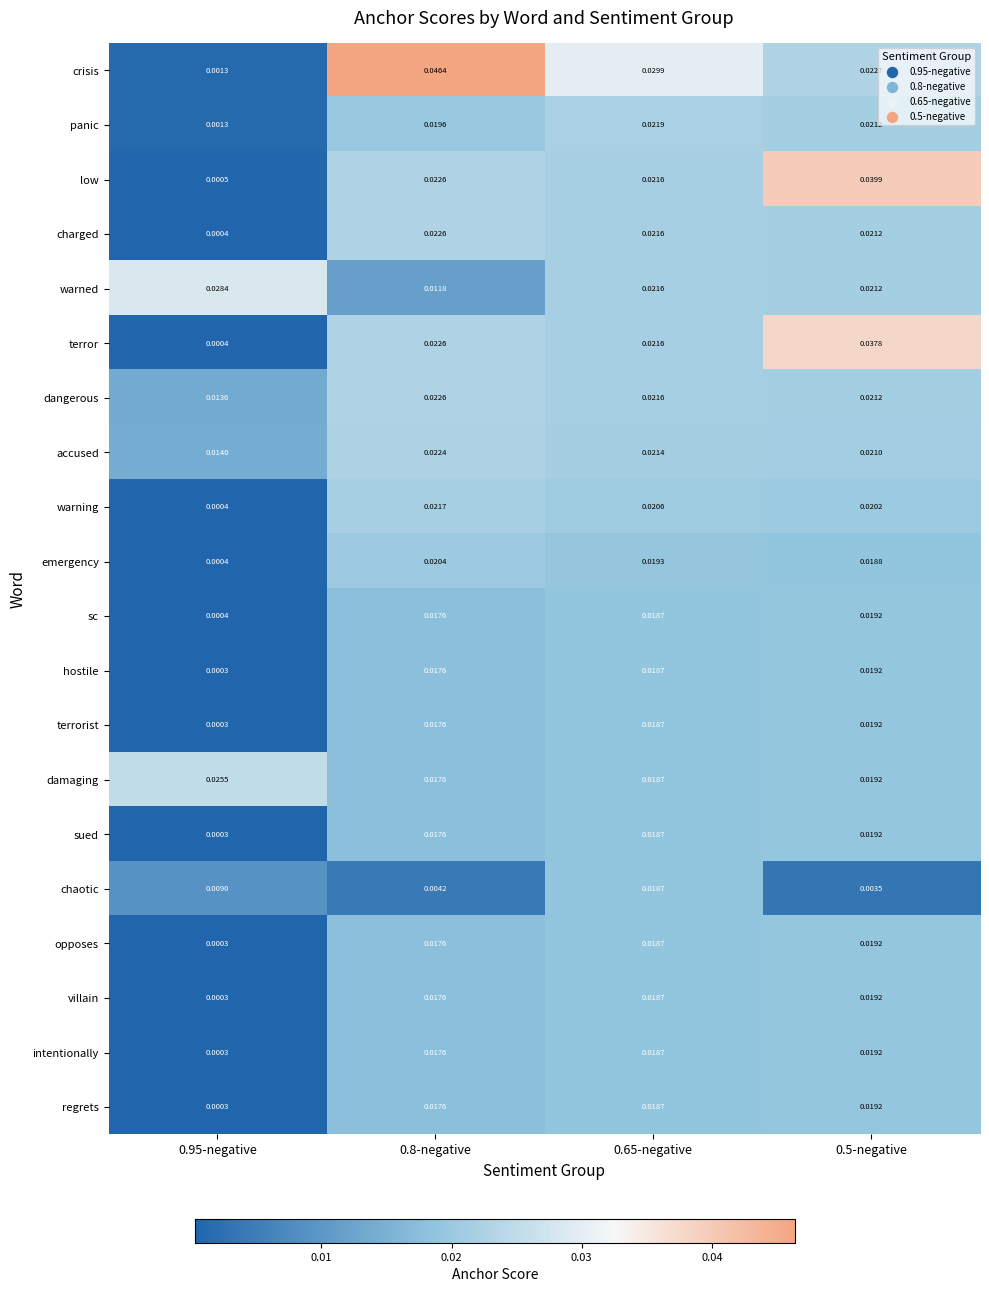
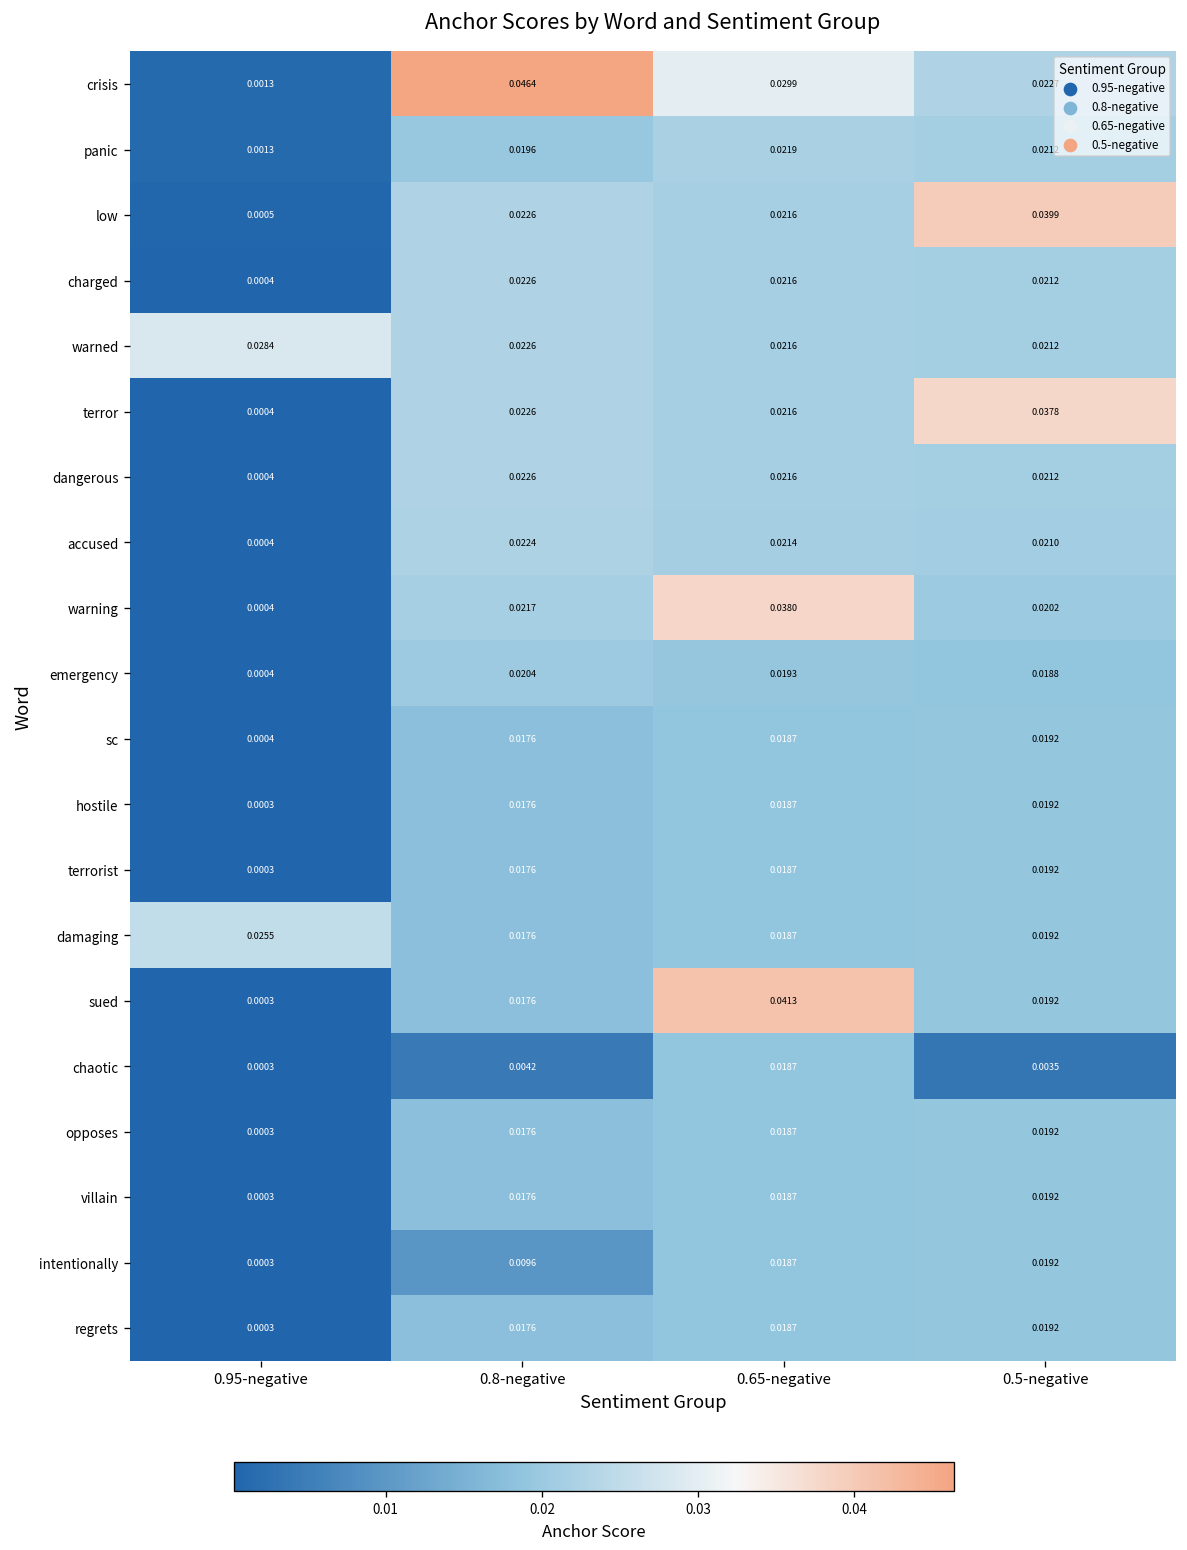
warned, 0.8-negative: 0.0118 -> 0.0226
dangerous, 0.95-negative: 0.0136 -> 0.0004
accused, 0.95-negative: 0.0140 -> 0.0004
warning, 0.65-negative: 0.0206 -> 0.0380
sued, 0.65-negative: 0.0187 -> 0.0413
chaotic, 0.95-negative: 0.0090 -> 0.0003
intentionally, 0.8-negative: 0.0176 -> 0.0096
